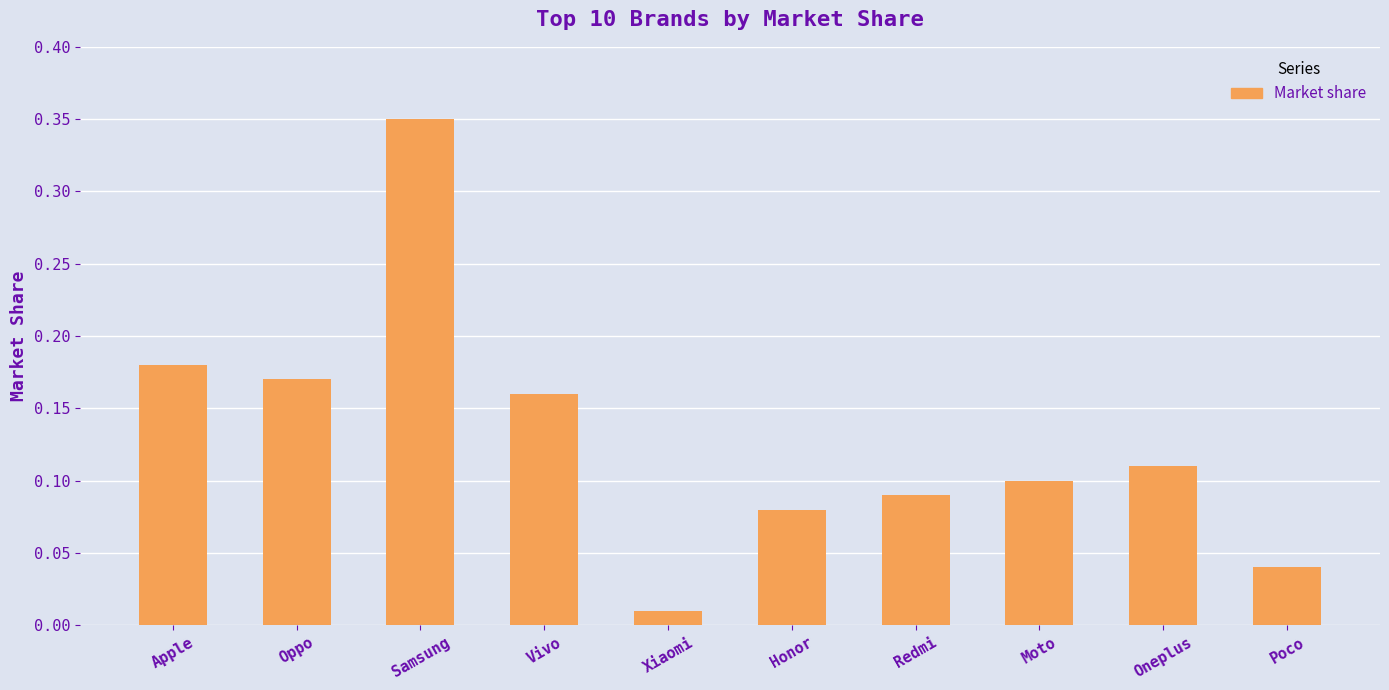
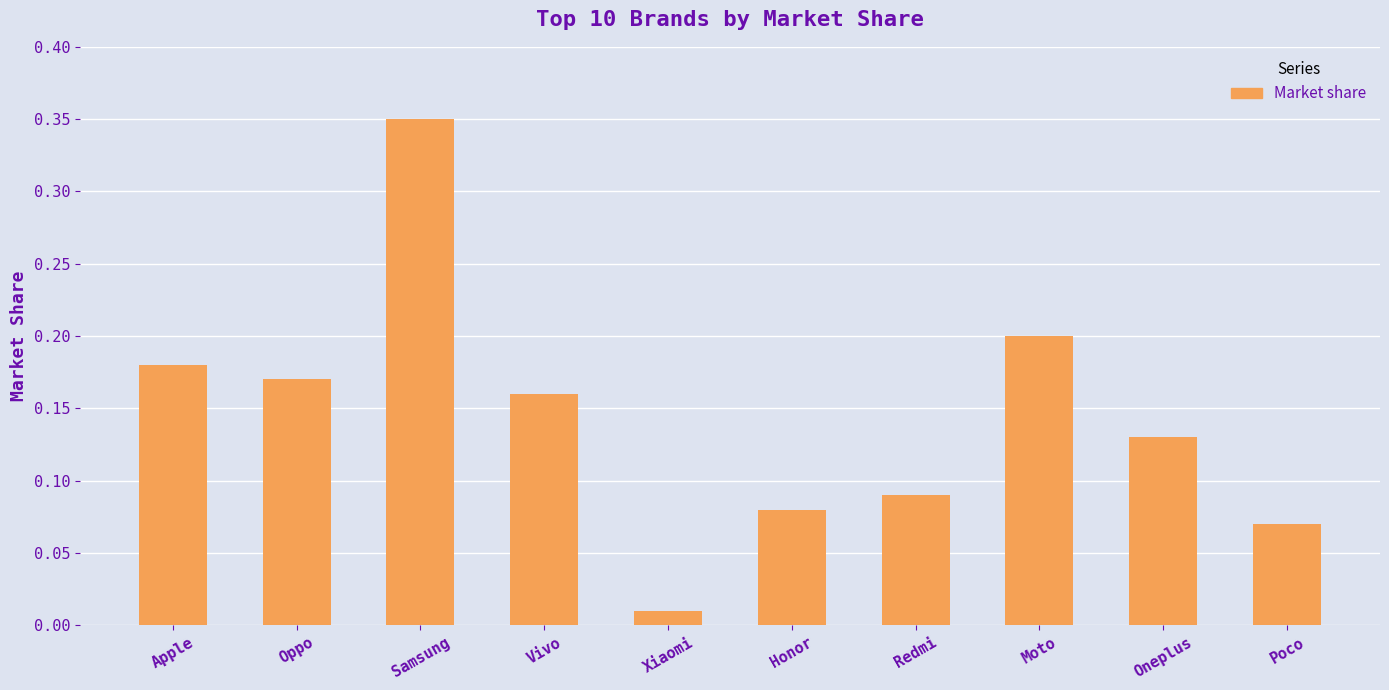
Moto: 0.1 -> 0.2
Oneplus: 0.11 -> 0.13
Poco: 0.04 -> 0.07
